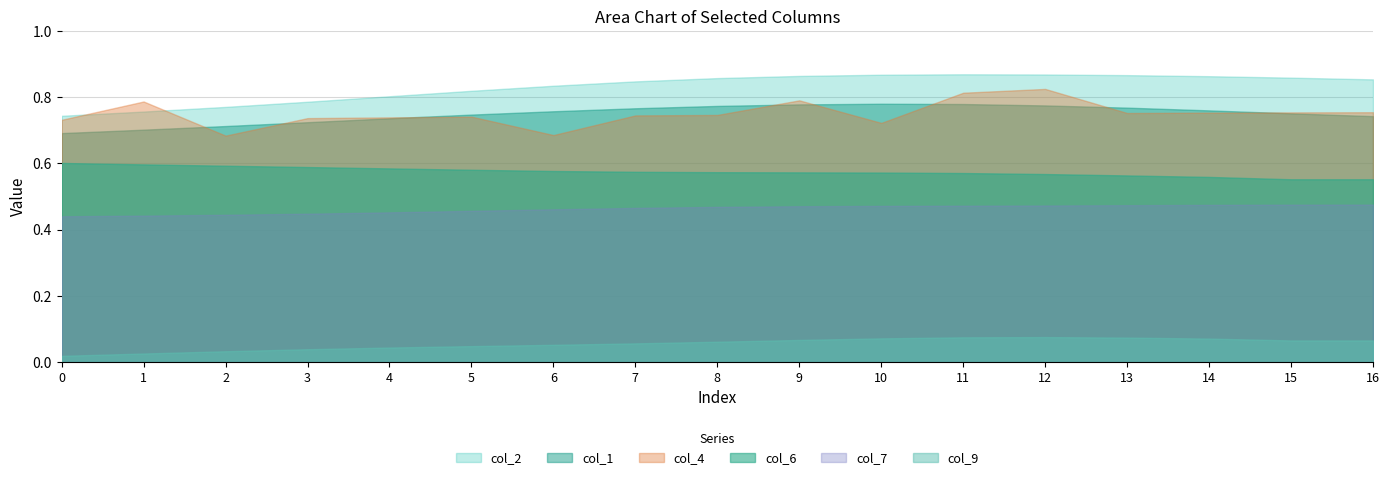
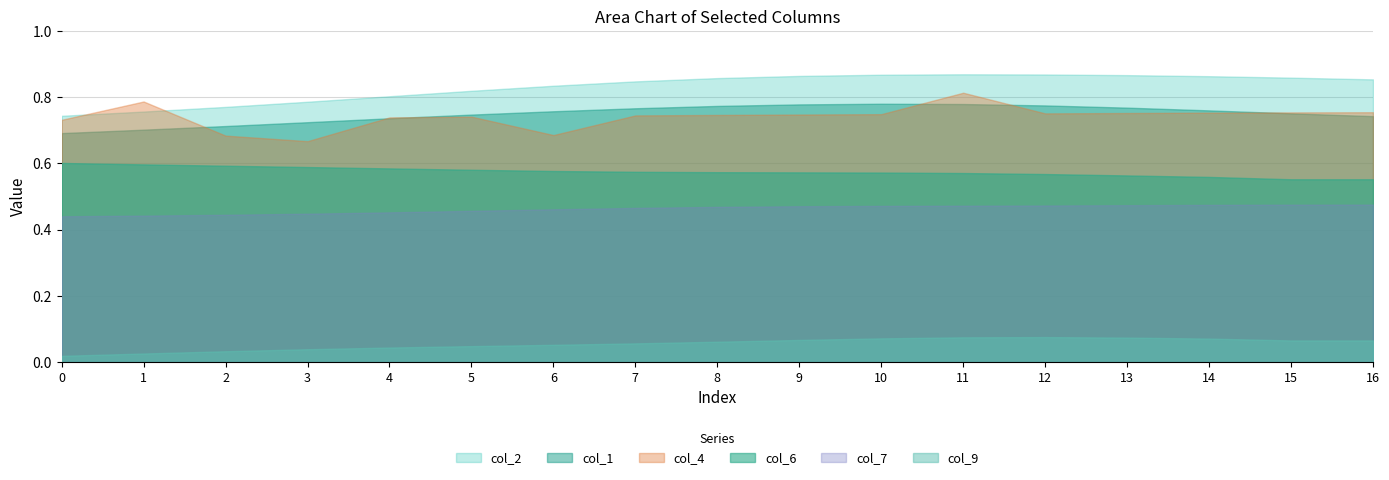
col_4, 3: 0.74 -> 0.67
col_4, 9: 0.79 -> 0.75
col_4, 10: 0.72 -> 0.75
col_4, 12: 0.83 -> 0.75
